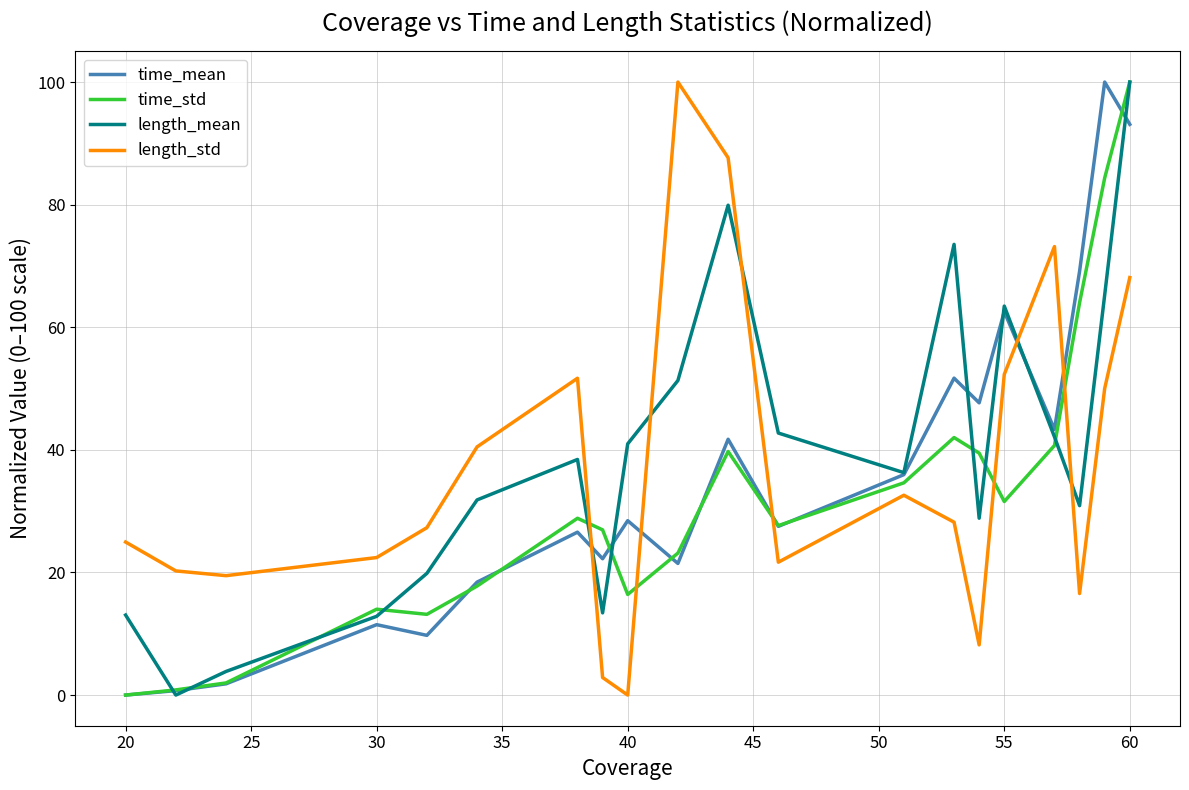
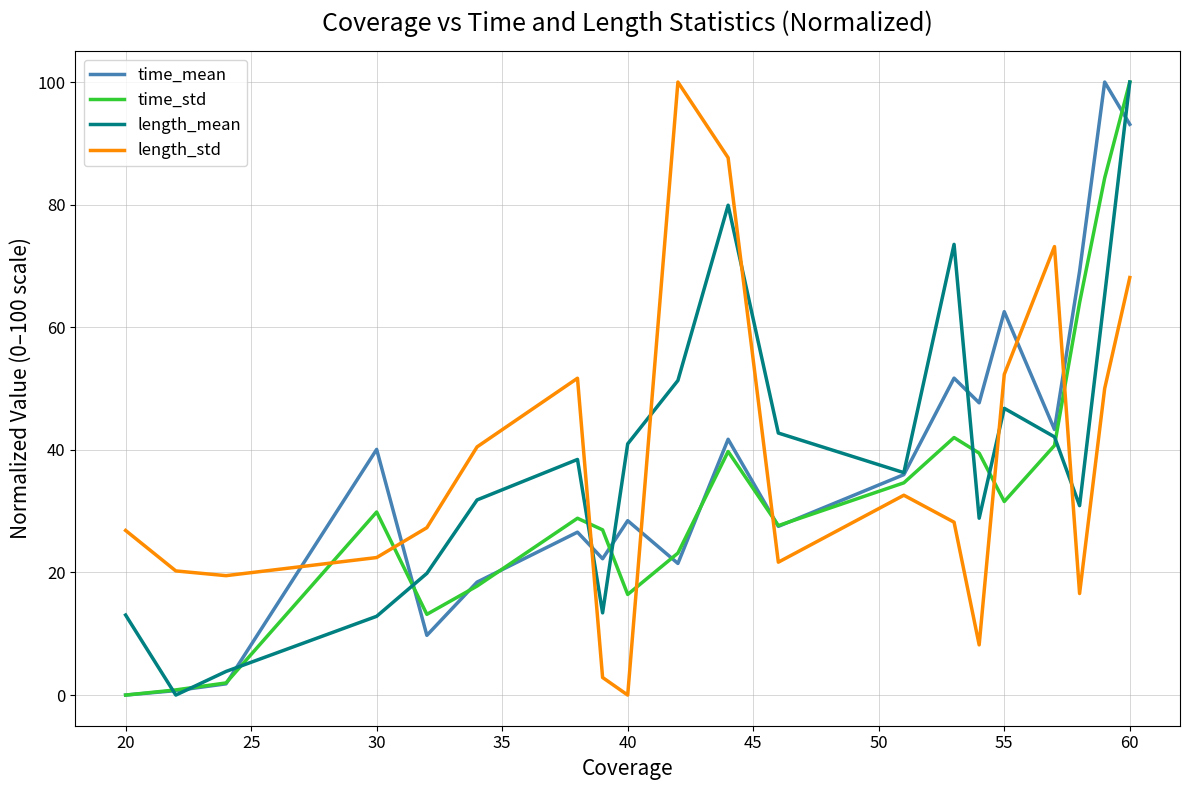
length_std, 20: 25 -> 27
time_mean, 30: 11 -> 40
time_std, 30: 14 -> 30
length_mean, 55: 63 -> 47
